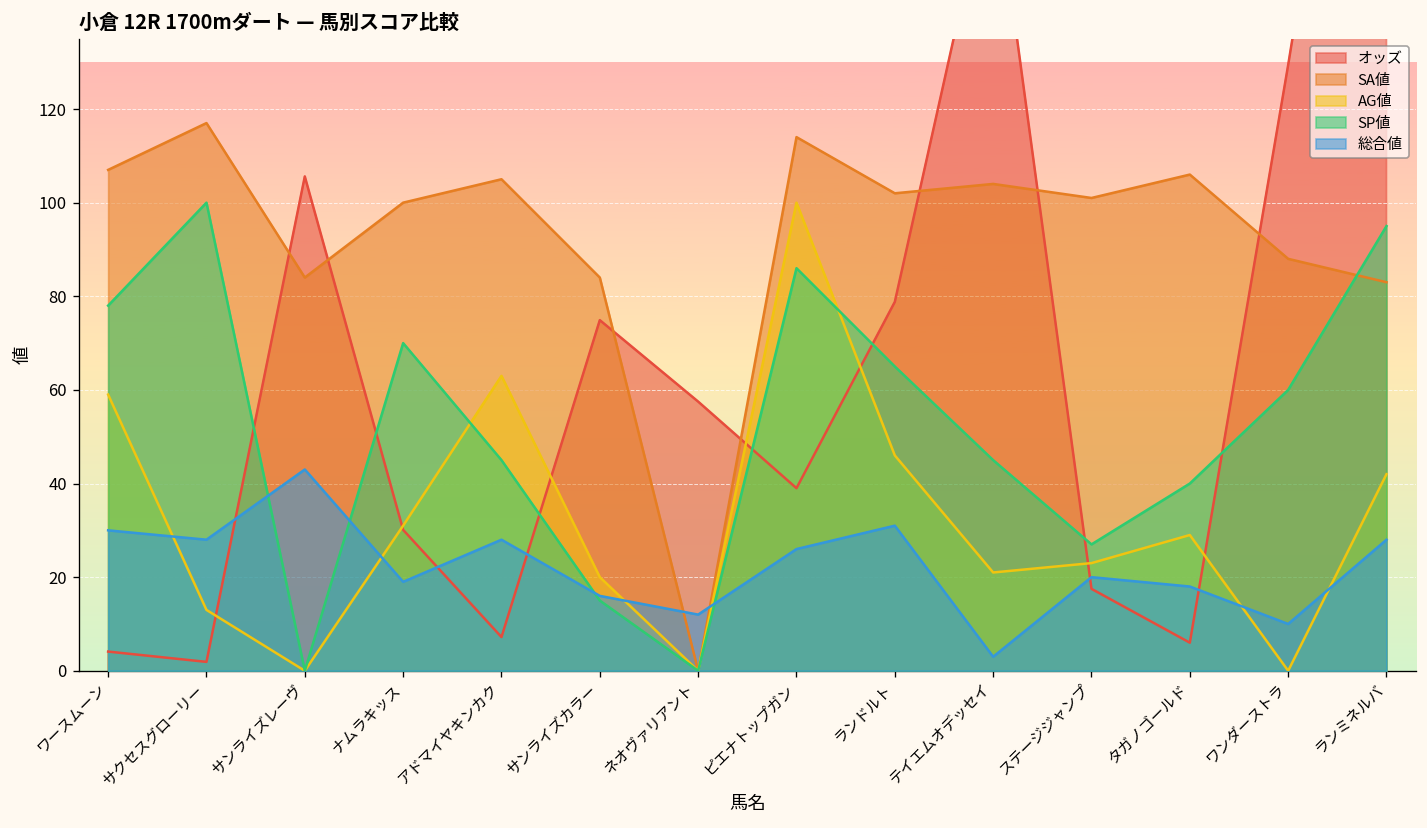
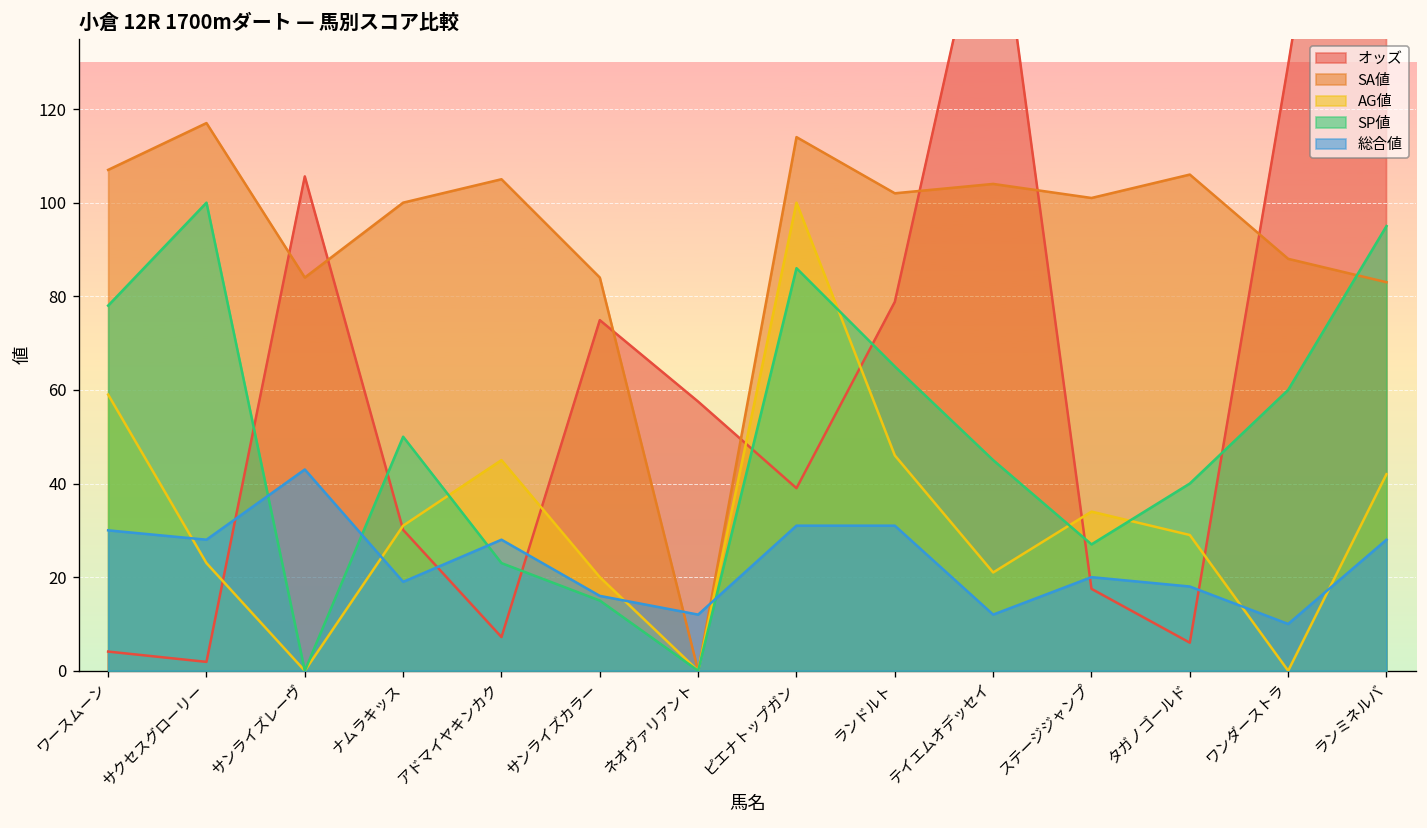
AG値, サクセスグローリー: 13 -> 23
SP値, ナムラキッス: 70 -> 50
AG値, アドマイヤキンカク: 63 -> 45
SP値, アドマイヤキンカク: 45 -> 23
総合値, ピエナトップガン: 26 -> 31
総合値, テイエムオデッセイ: 3 -> 12
AG値, ステージジャンプ: 23 -> 34
